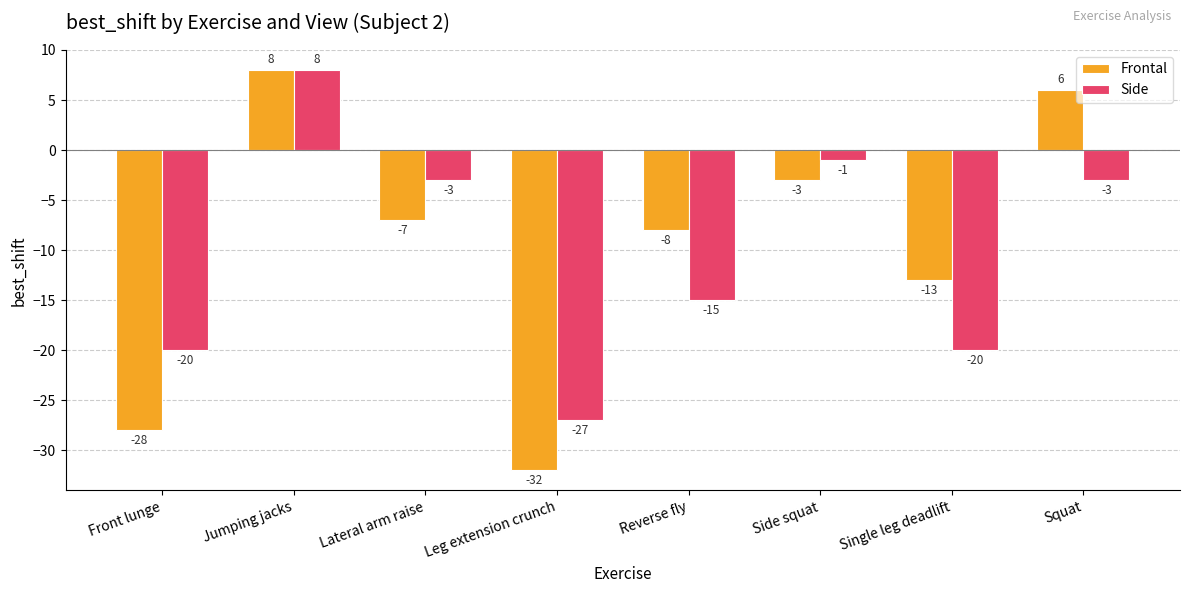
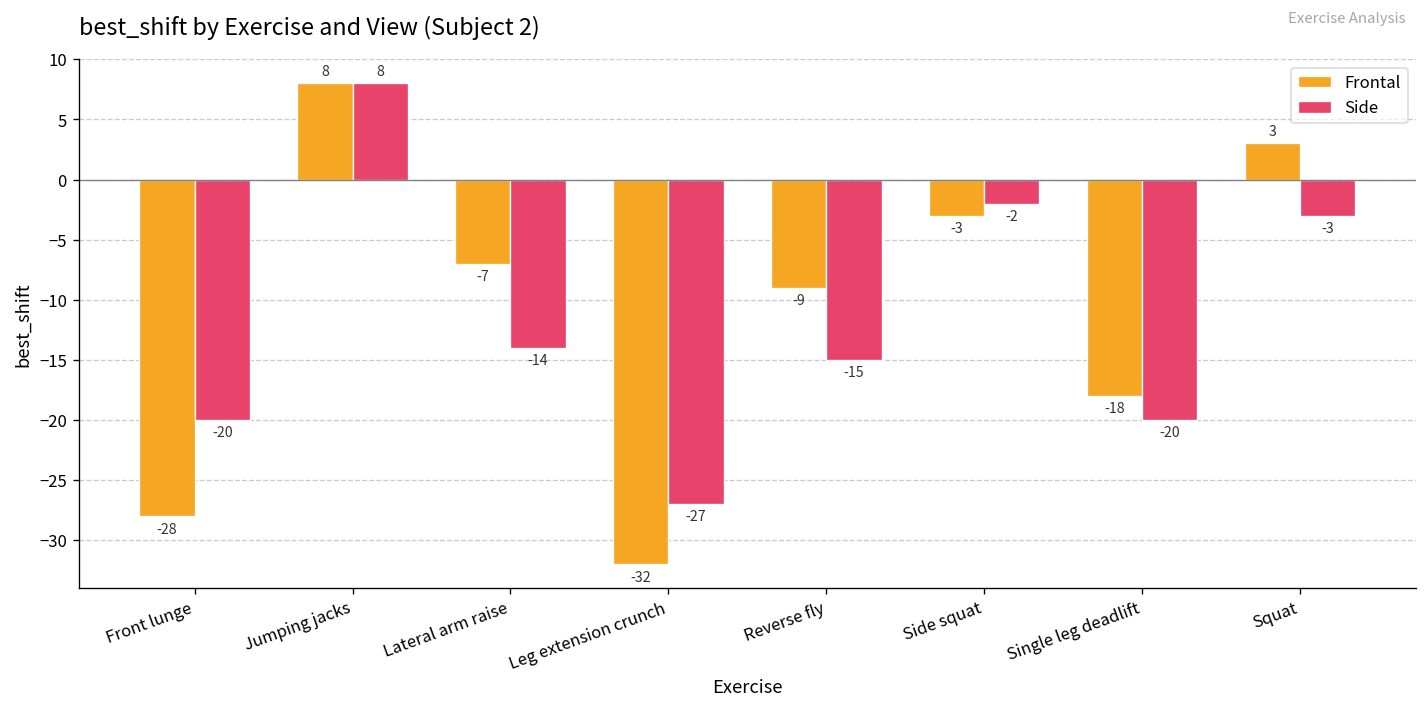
Side, Lateral arm raise: -3 -> -14
Frontal, Reverse fly: -8 -> -9
Side, Side squat: -1 -> -2
Frontal, Single leg deadlift: -13 -> -18
Frontal, Squat: 6 -> 3
